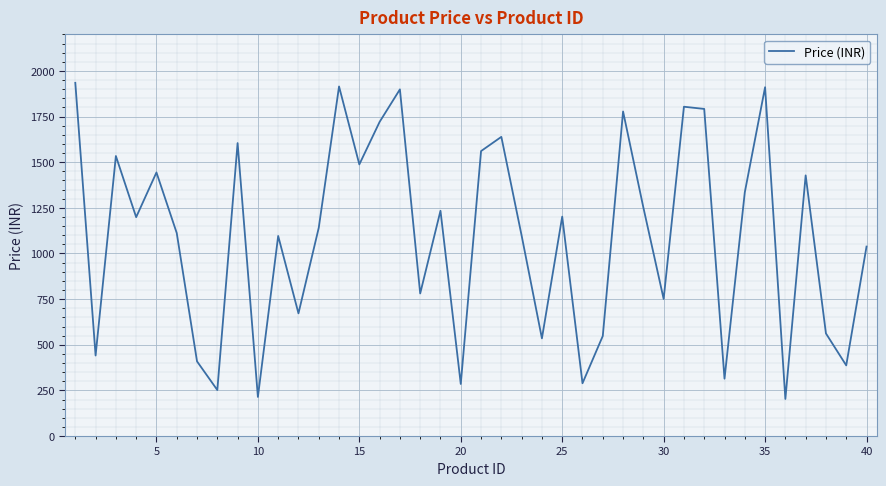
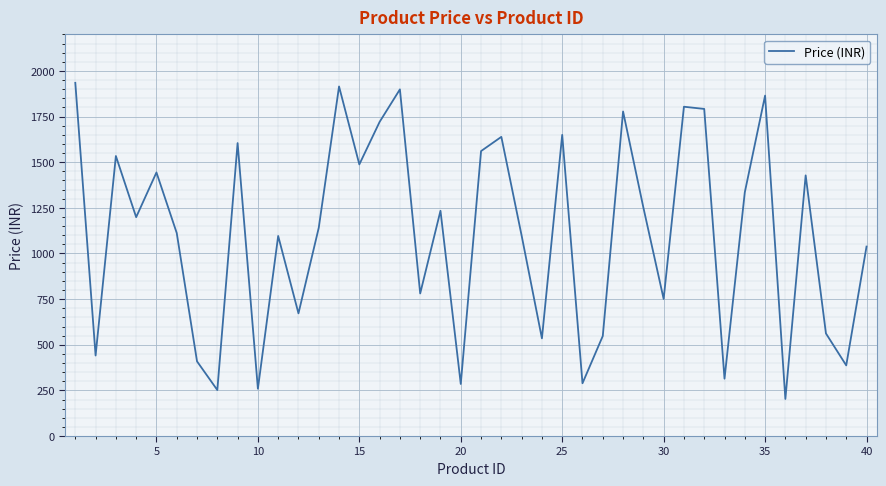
10: 210 -> 260
25: 1200 -> 1650
35: 1910 -> 1870
